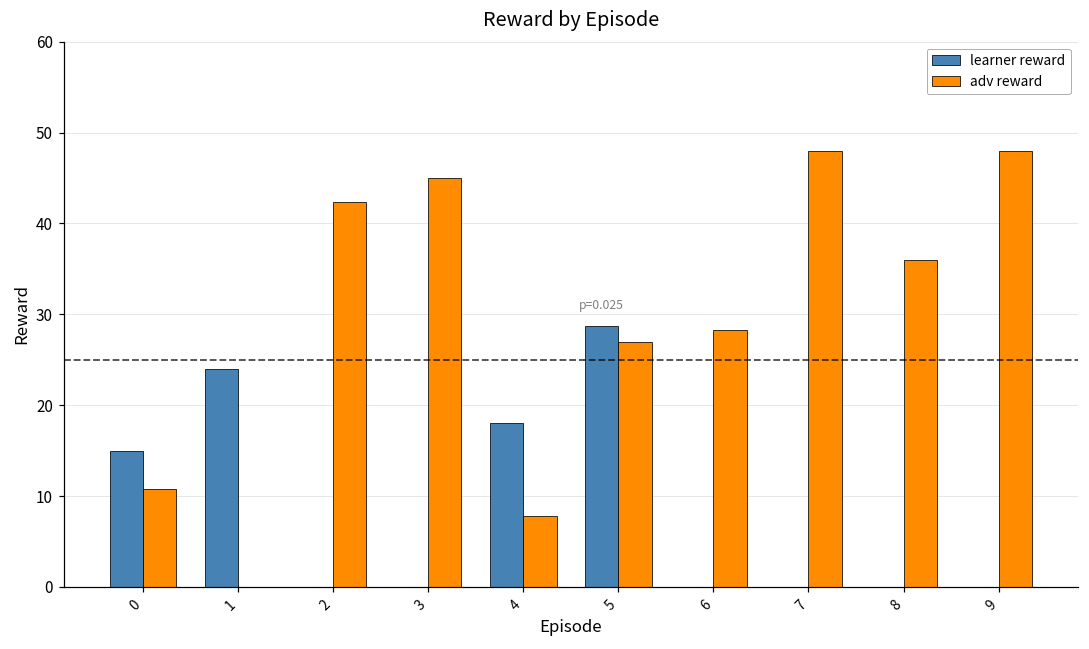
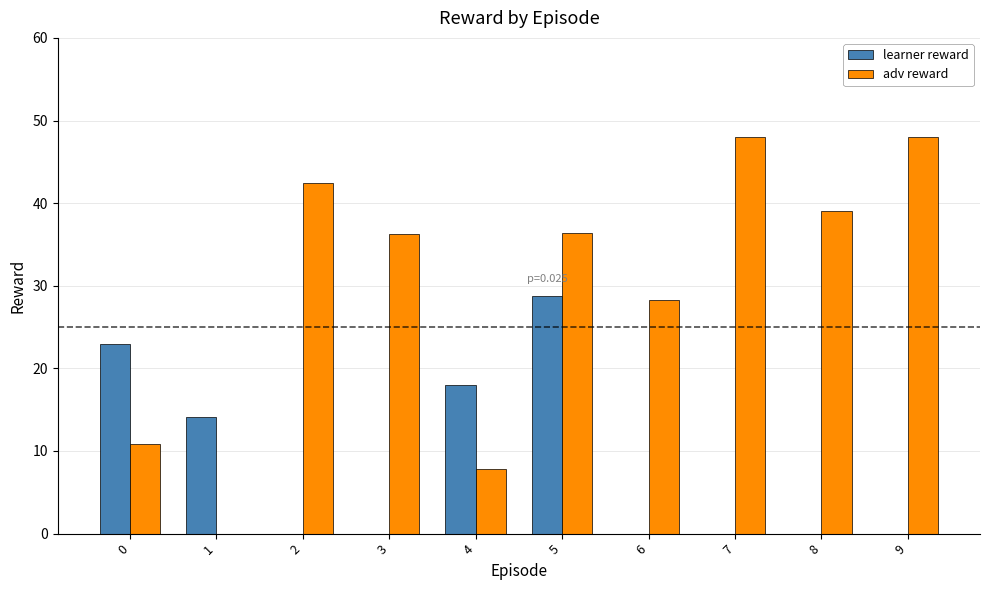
learner reward, 0: 15 -> 23
learner reward, 1: 24 -> 14
adv reward, 3: 45 -> 36
adv reward, 5: 27 -> 36
adv reward, 8: 36 -> 39
